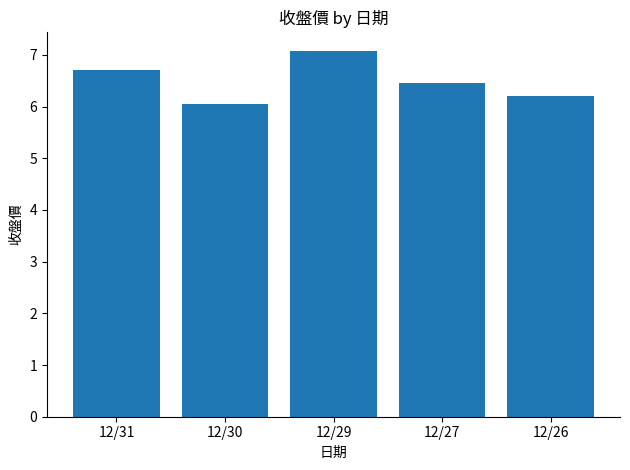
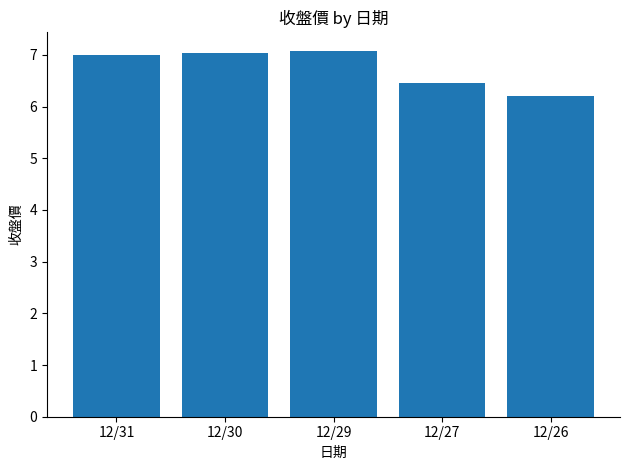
12/31: 6.7 -> 7.0
12/30: 6.1 -> 7.0
